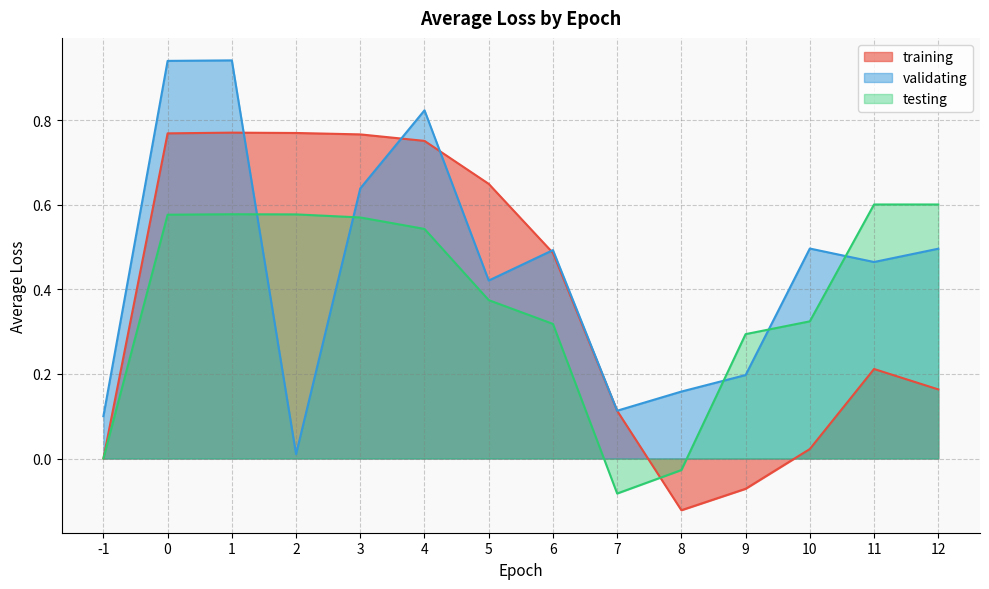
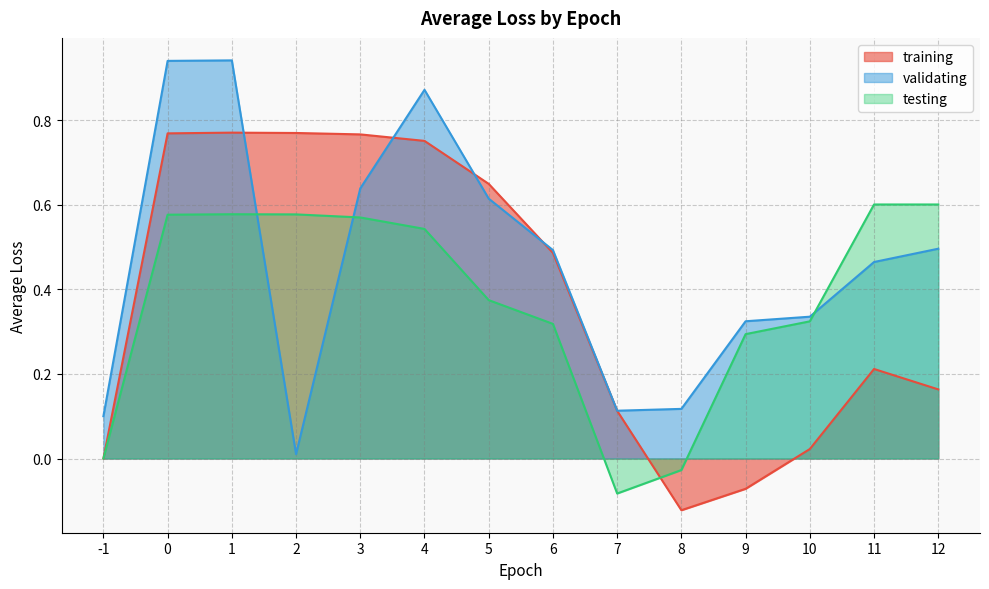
validating, 4: 0.82 -> 0.87
validating, 5: 0.42 -> 0.61
validating, 8: 0.16 -> 0.12
validating, 9: 0.20 -> 0.32
validating, 10: 0.50 -> 0.34
